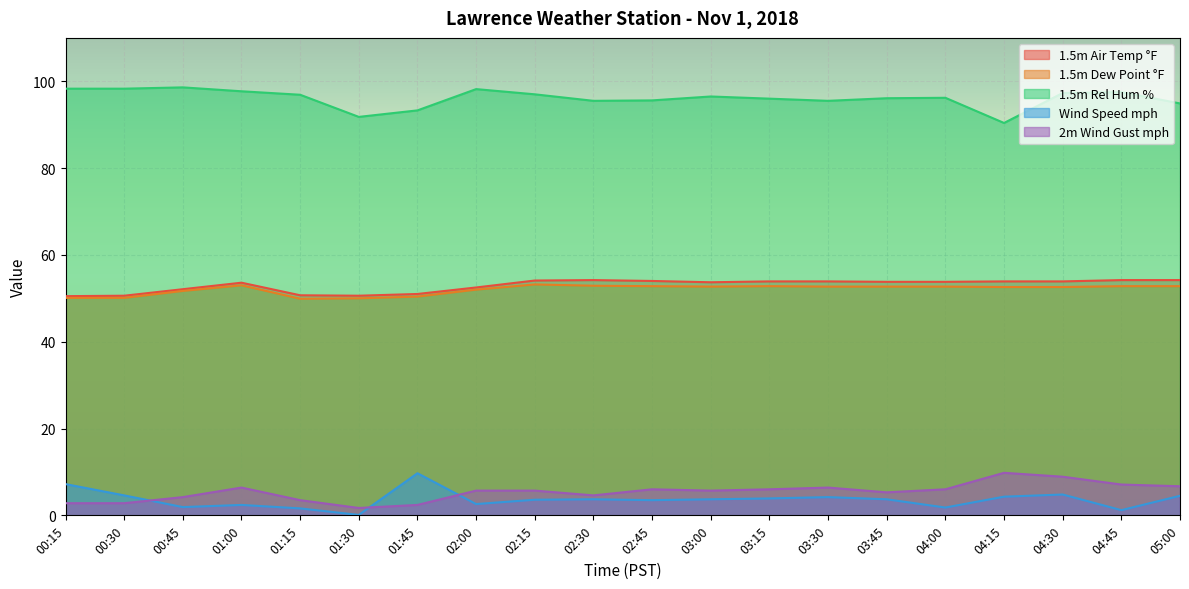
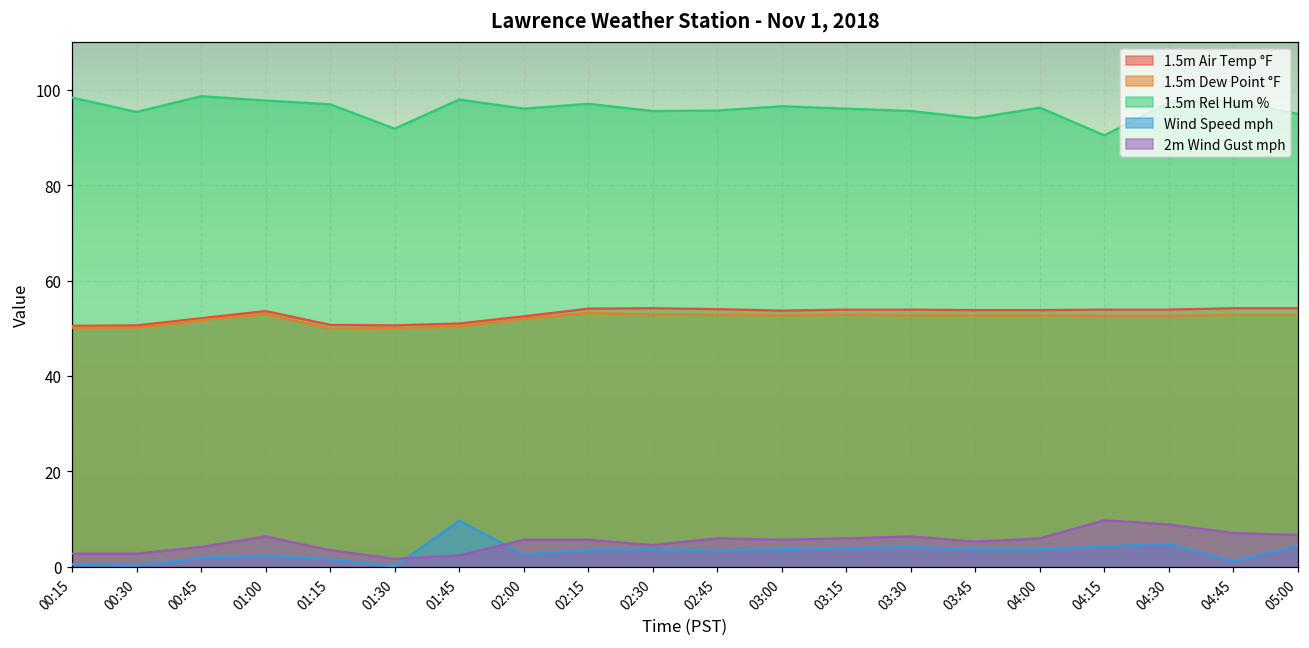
Wind Speed mph, 00:15: 7 -> 1
1.5m Rel Hum %, 00:30: 98 -> 95
Wind Speed mph, 00:30: 5 -> 0
1.5m Rel Hum %, 01:45: 93 -> 98
1.5m Rel Hum %, 02:00: 98 -> 96
1.5m Rel Hum %, 03:45: 96 -> 94
Wind Speed mph, 04:00: 2 -> 4
